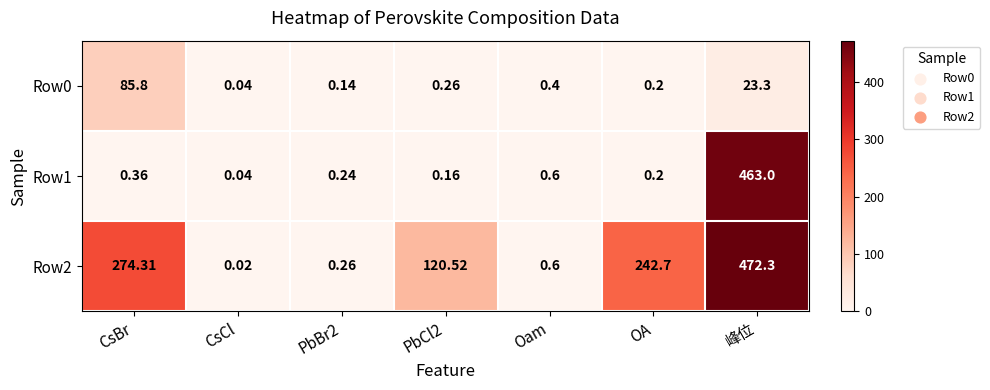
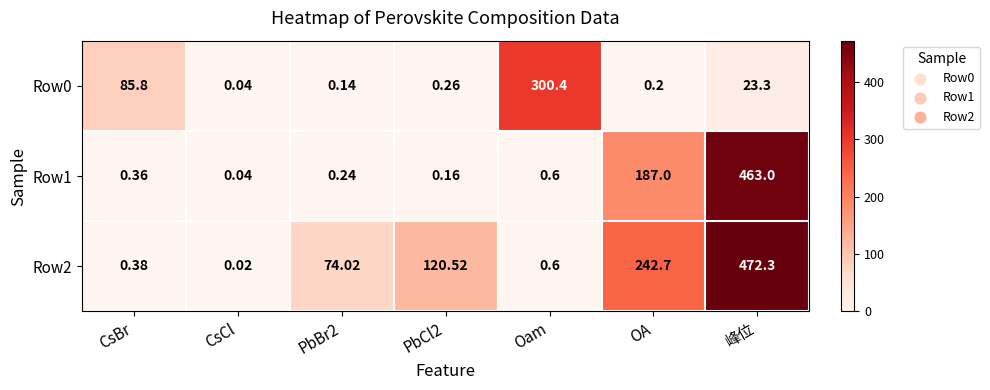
Row0, Oam: 0.4 -> 300.4
Row1, OA: 0.2 -> 187.0
Row2, CsBr: 274.31 -> 0.38
Row2, PbBr2: 0.26 -> 74.02
